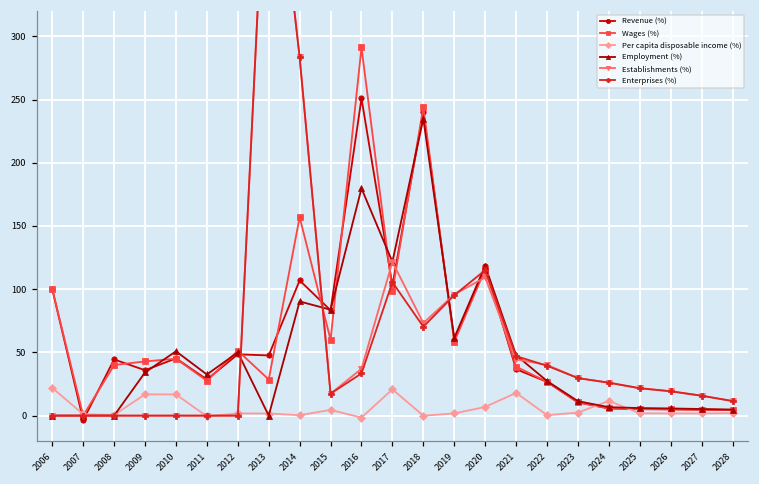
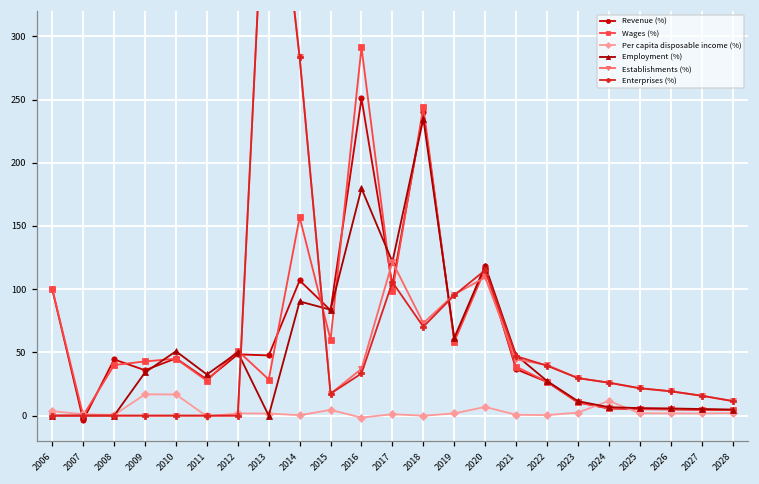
Per capita disposable income (%), 2006: 22 -> 4
Per capita disposable income (%), 2017: 21 -> 1
Per capita disposable income (%), 2021: 18 -> 1
